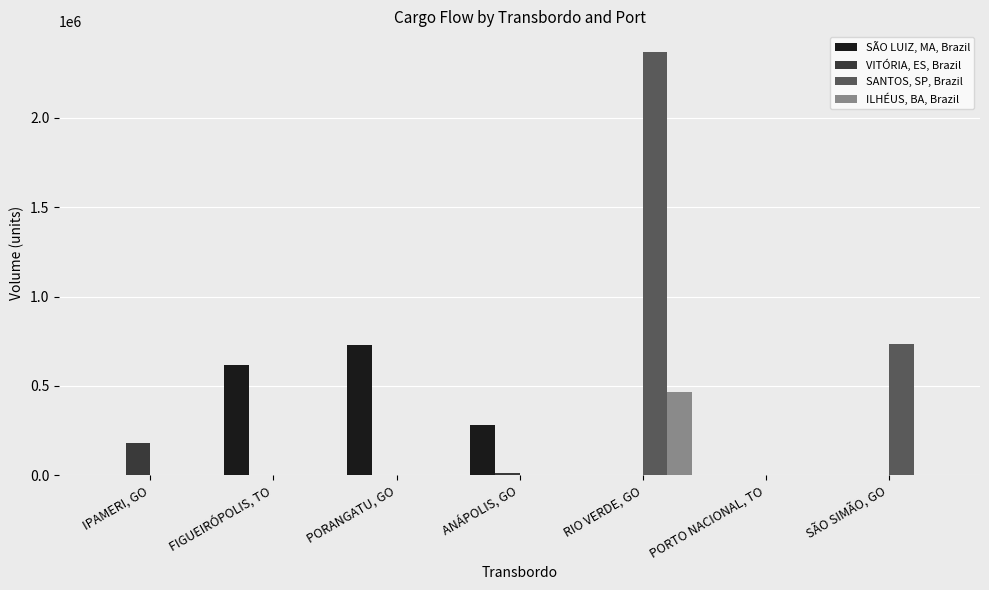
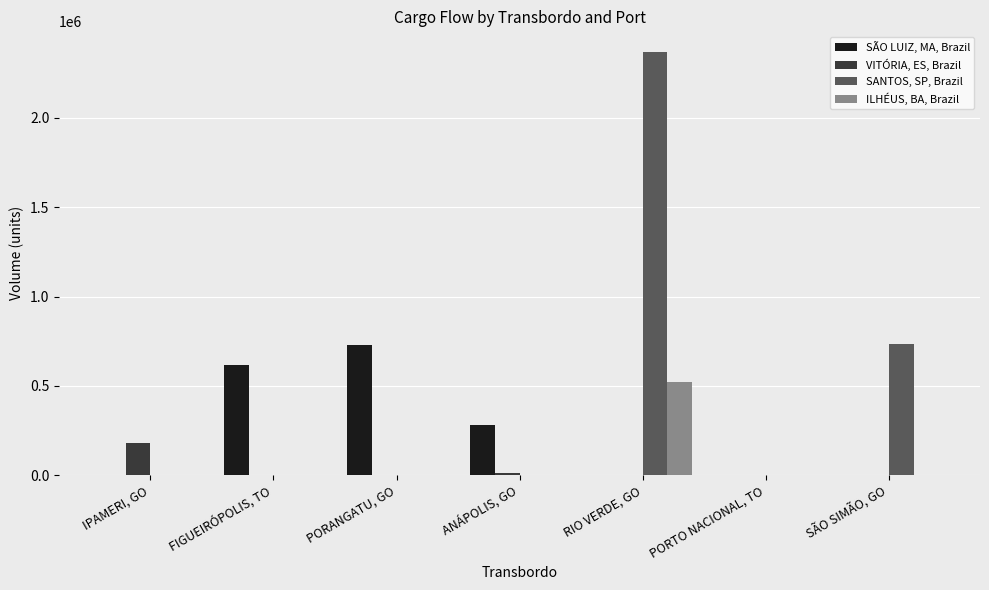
ILHÉUS, BA, Brazil, RIO VERDE, GO: 470000 -> 520000
